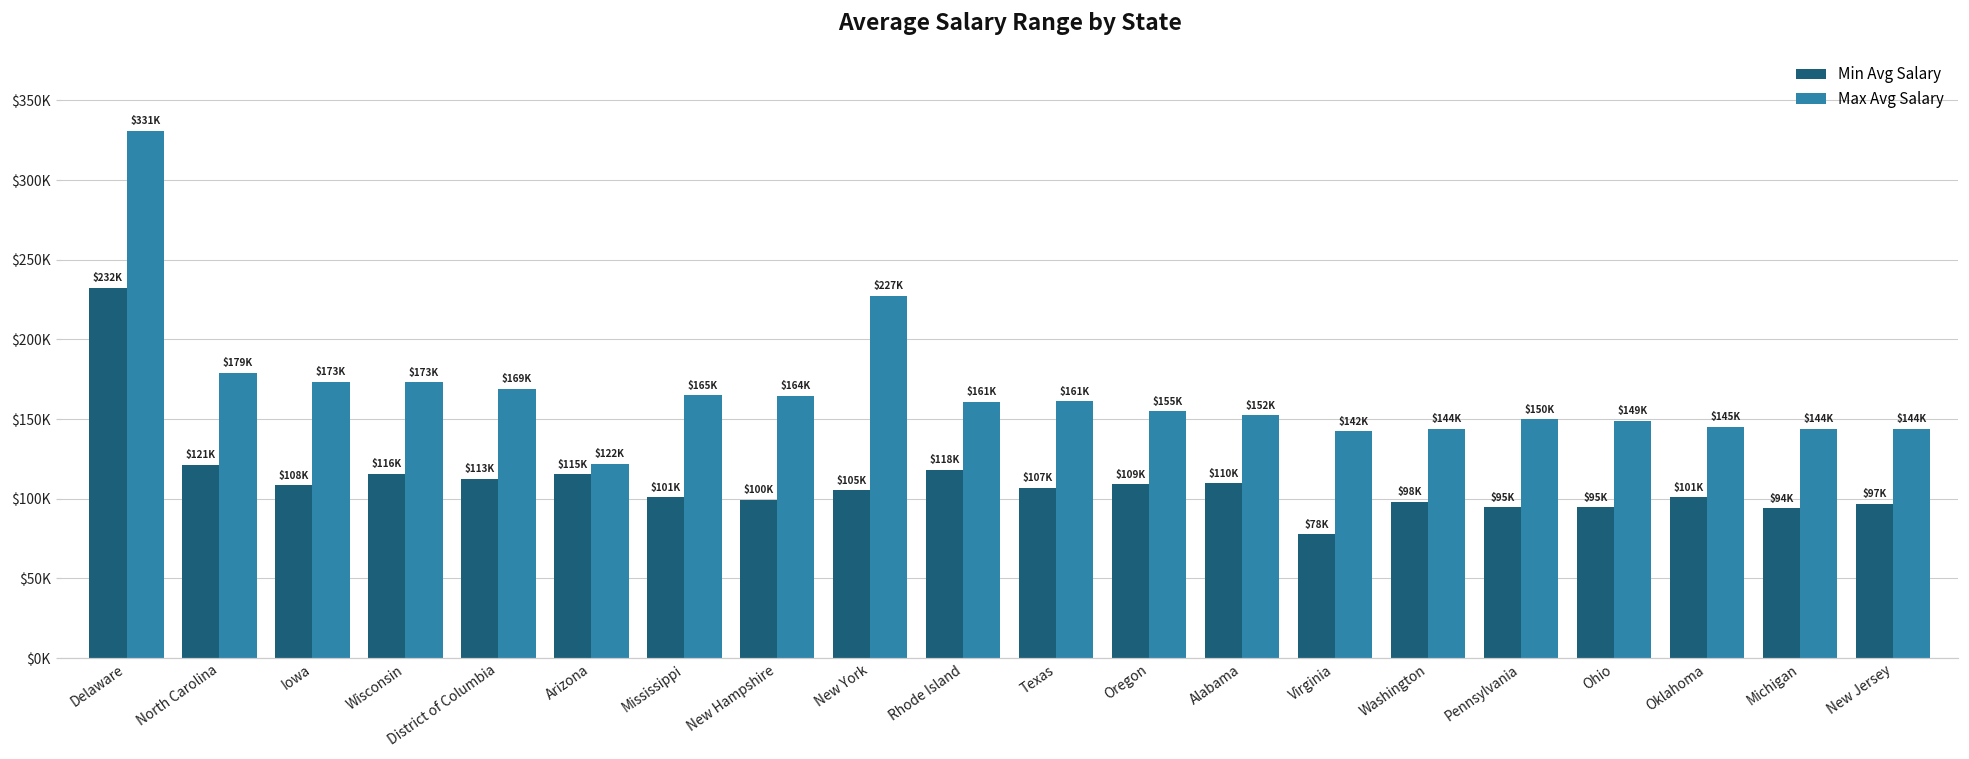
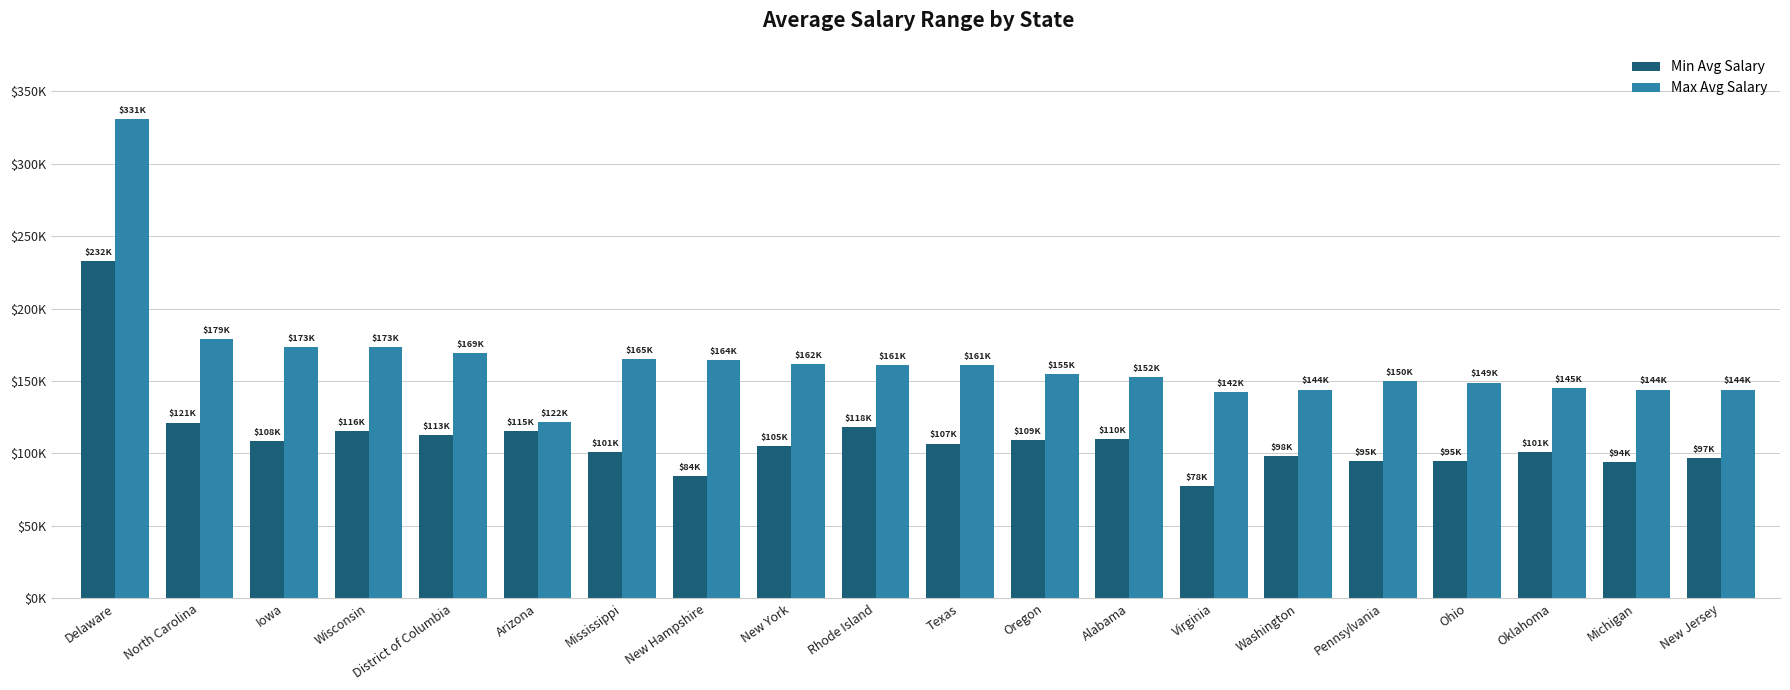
Min Avg Salary, New Hampshire: $100K -> $84K
Max Avg Salary, New York: $227K -> $162K
